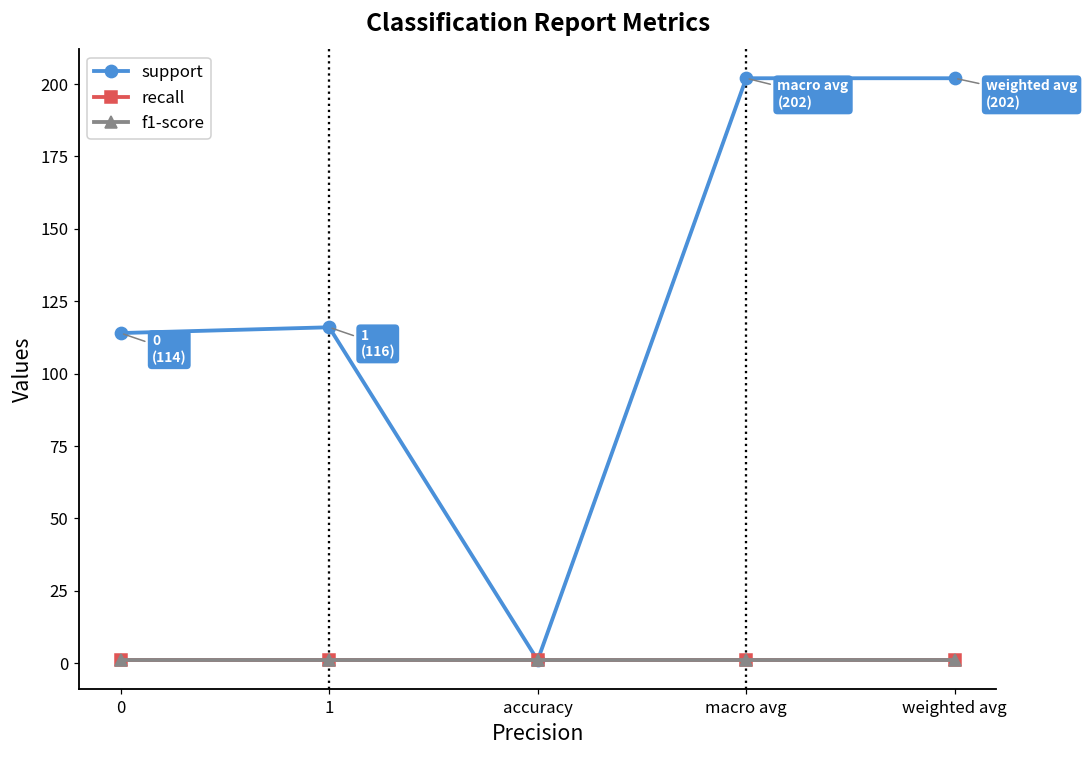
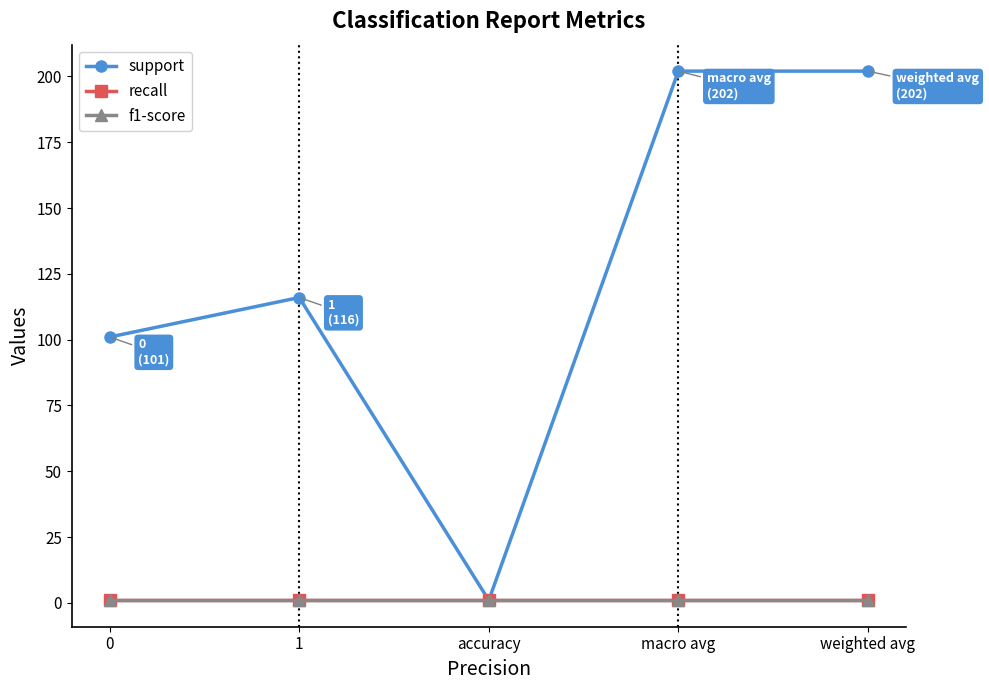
support, 0: (114) -> (101)
